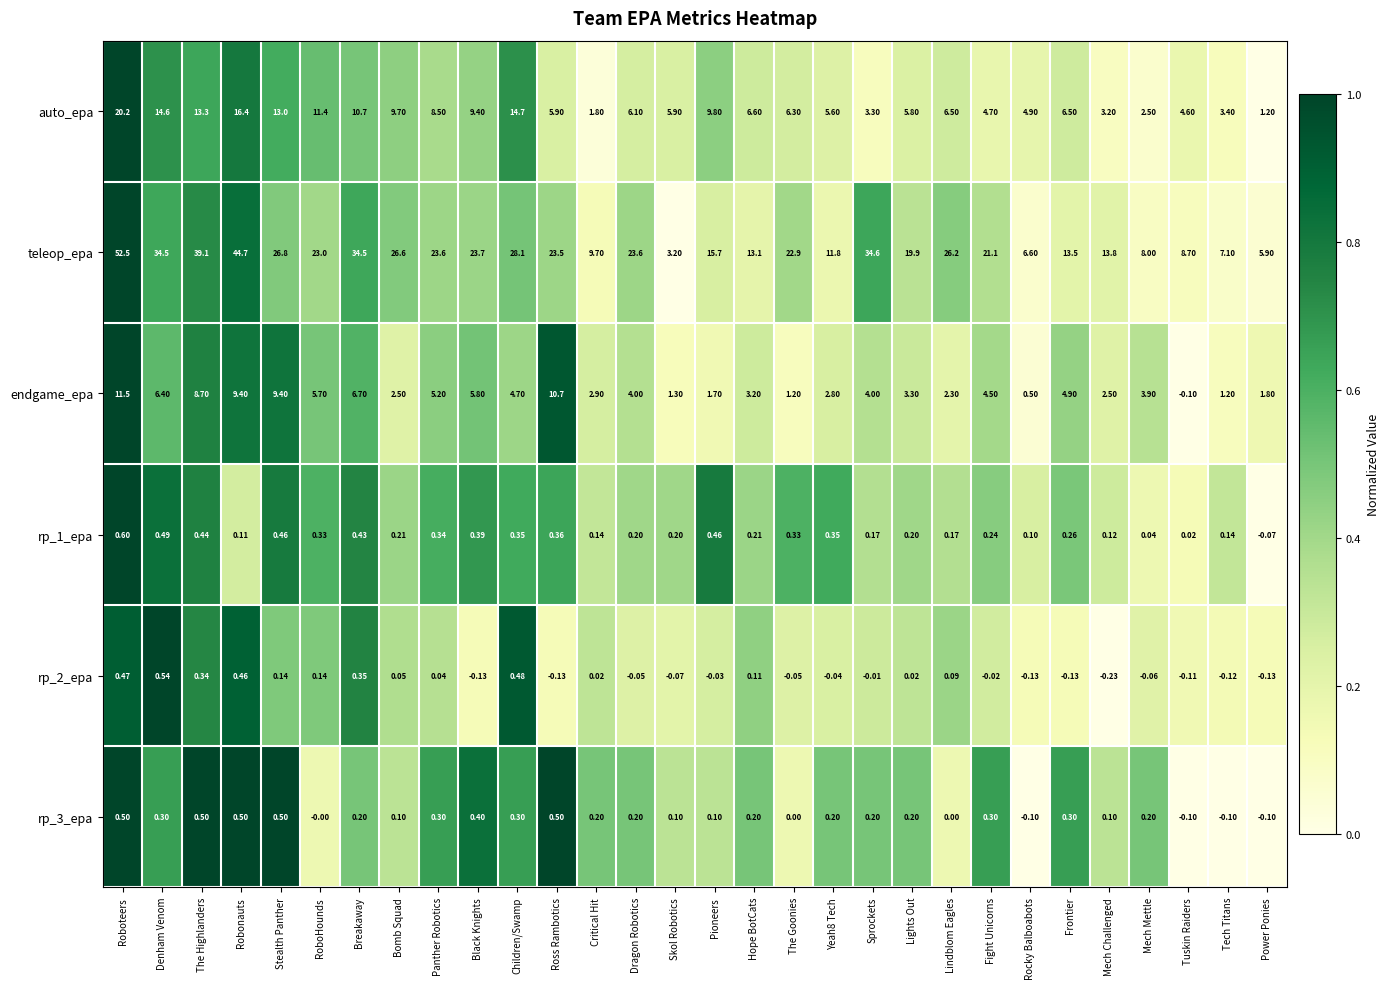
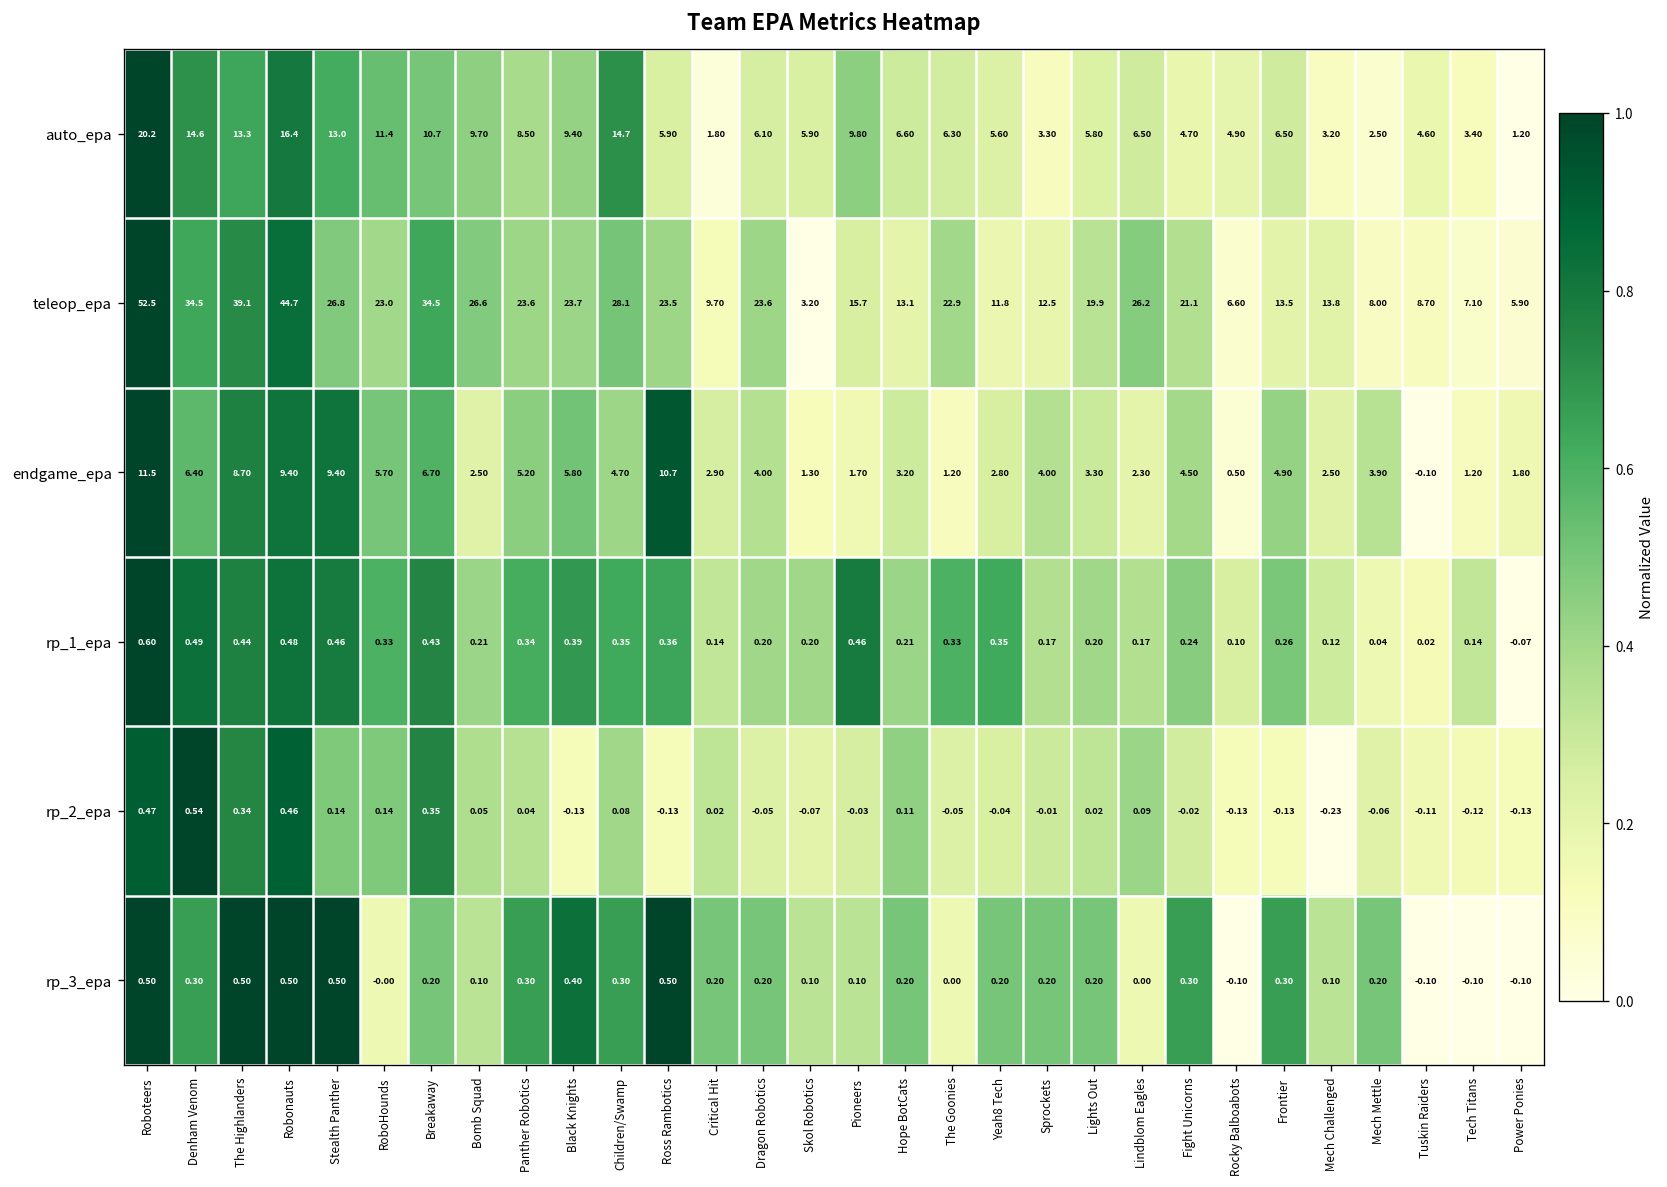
teleop_epa, Sprockets: 34.6 -> 12.5
rp_1_epa, Robonauts: 0.11 -> 0.48
rp_2_epa, Children/Swamp: 0.48 -> 0.08
